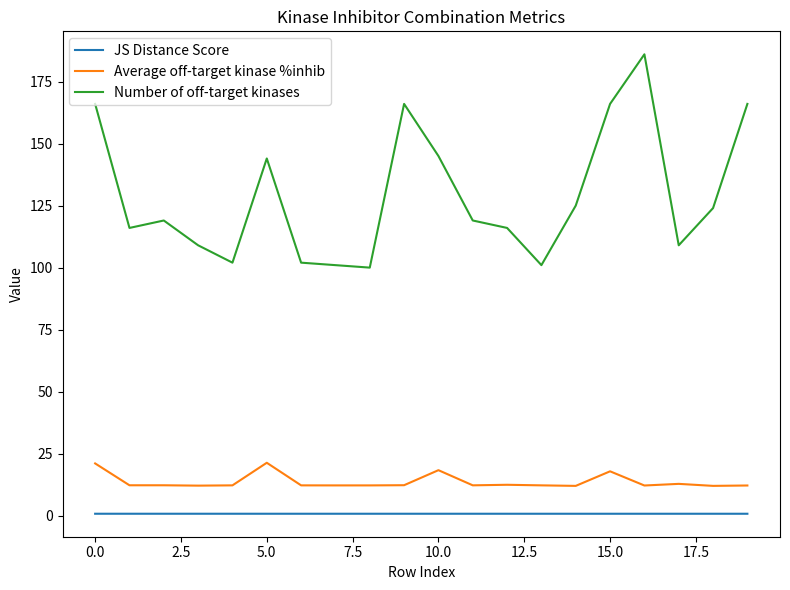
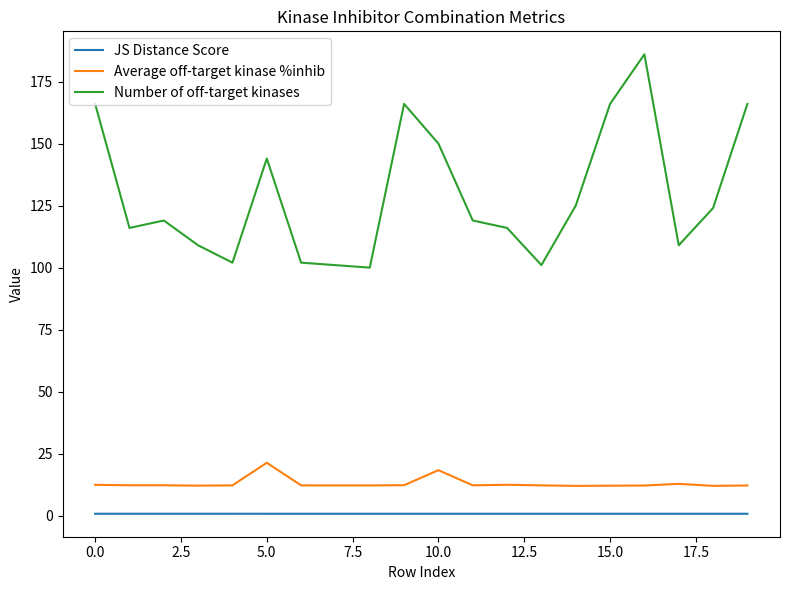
Average off-target kinase %inhib, 0.0: 21 -> 12
Number of off-target kinases, 10.0: 145 -> 150
Average off-target kinase %inhib, 15.0: 18 -> 12
